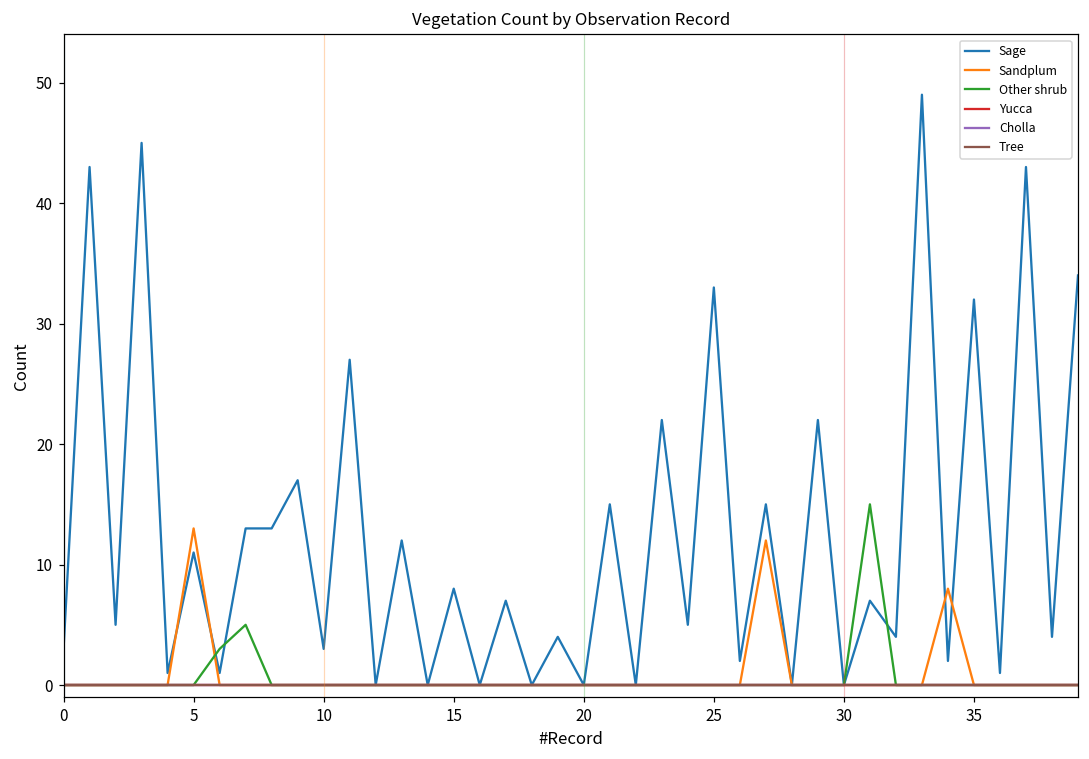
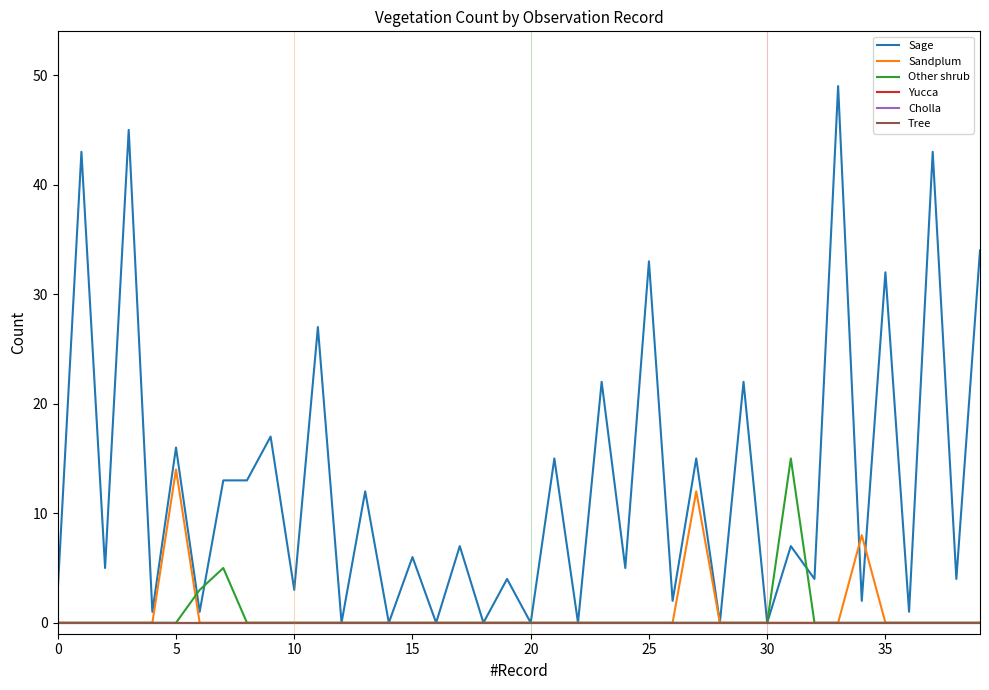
Sage, 5: 11 -> 16
Sandplum, 5: 13 -> 14
Sage, 15: 8 -> 6
